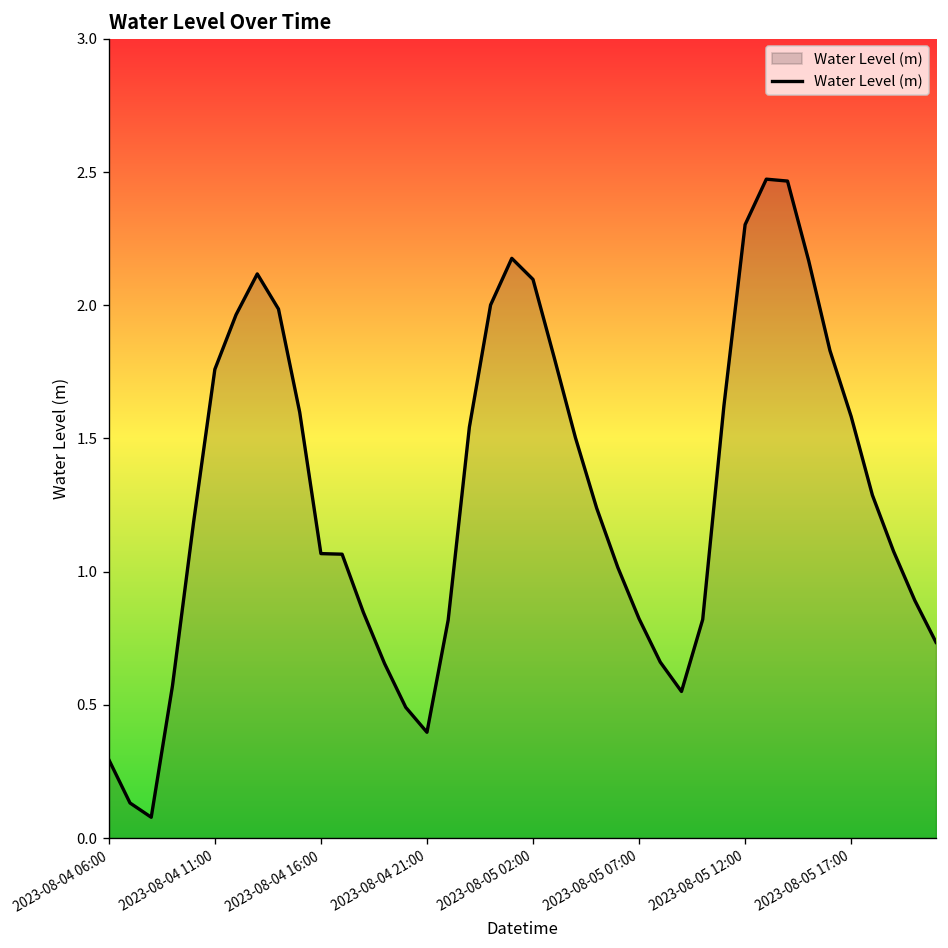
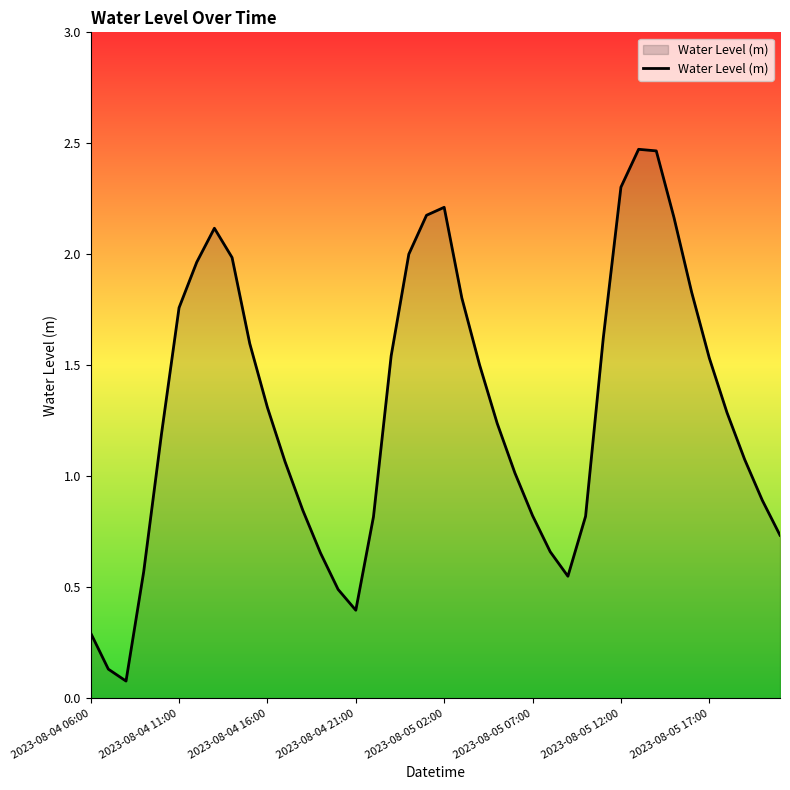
2023-08-04 16:00: 1.07 -> 1.31
2023-08-05 02:00: 2.10 -> 2.21
2023-08-05 17:00: 1.58 -> 1.53
